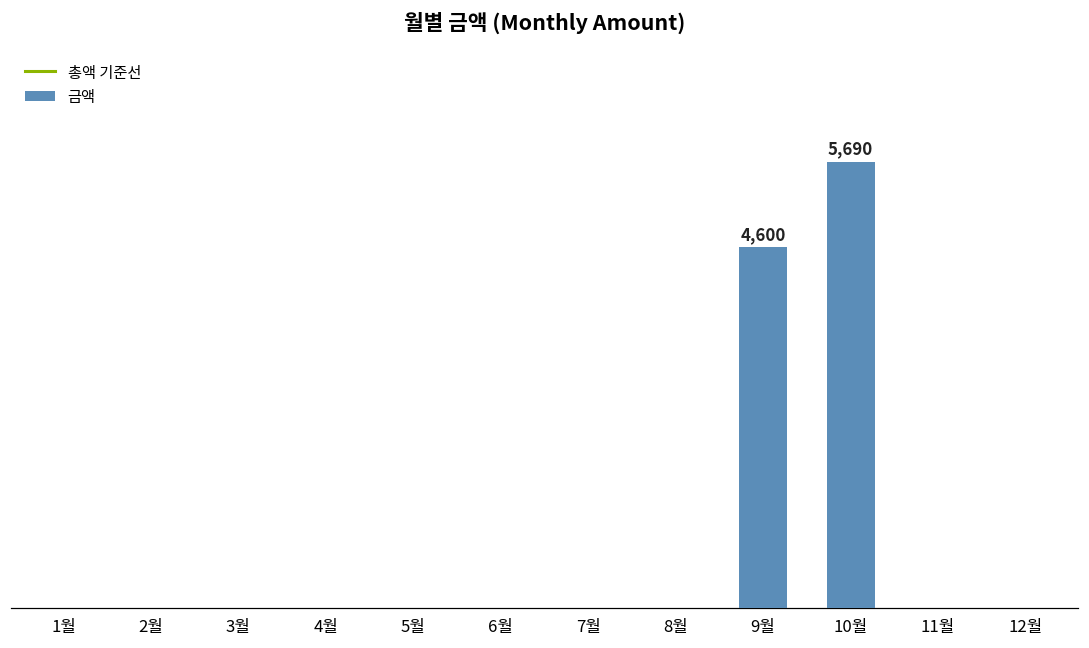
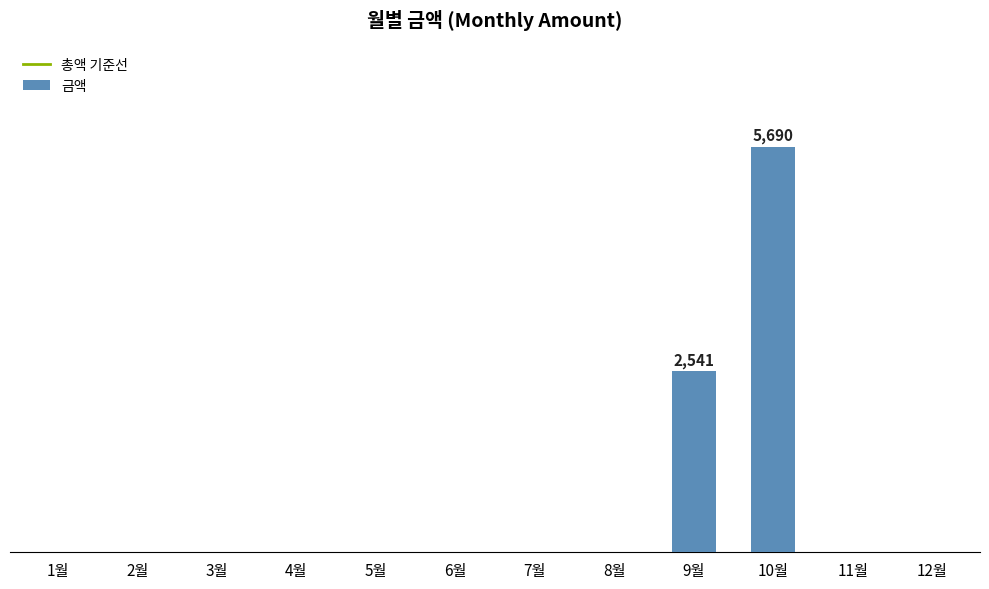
9월: 4,600 -> 2,541
